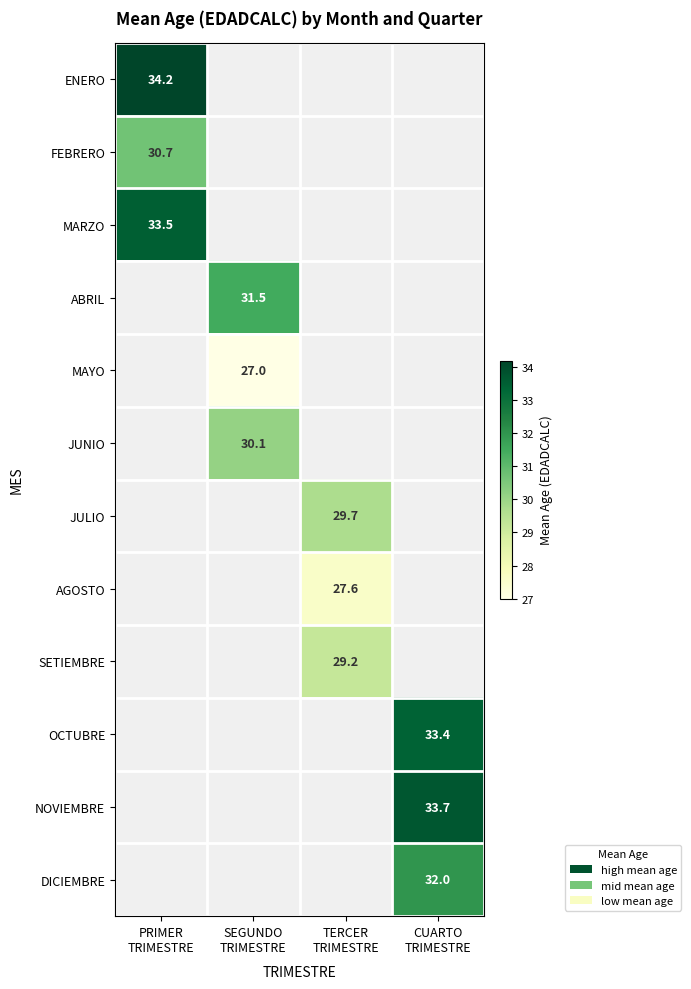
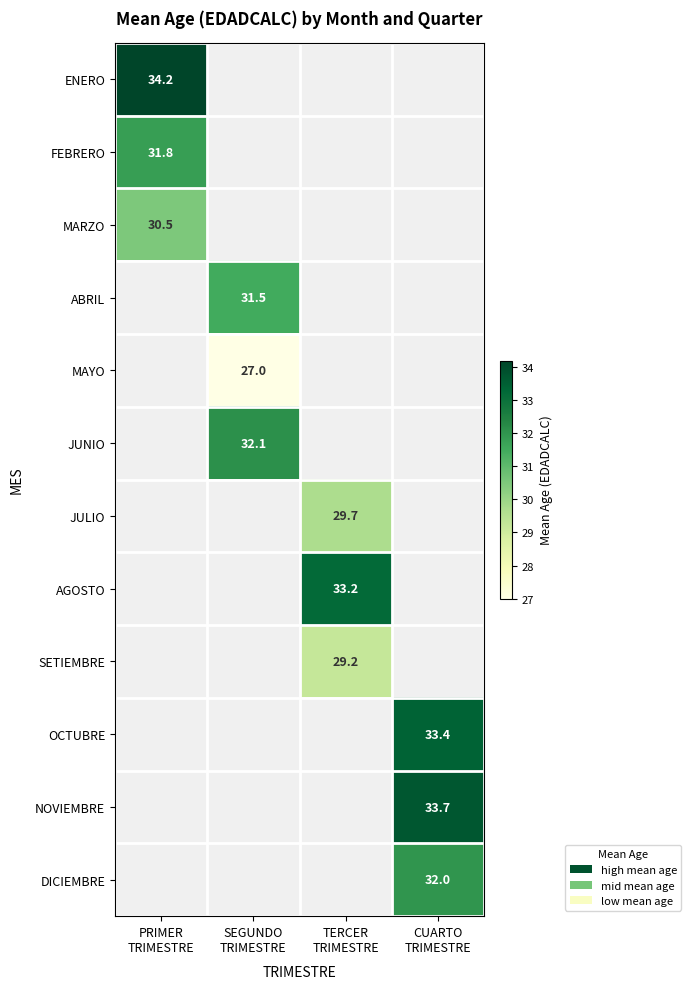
FEBRERO, PRIMER TRIMESTRE: 30.7 -> 31.8
MARZO, PRIMER TRIMESTRE: 33.5 -> 30.5
JUNIO, SEGUNDO TRIMESTRE: 30.1 -> 32.1
AGOSTO, TERCER TRIMESTRE: 27.6 -> 33.2
